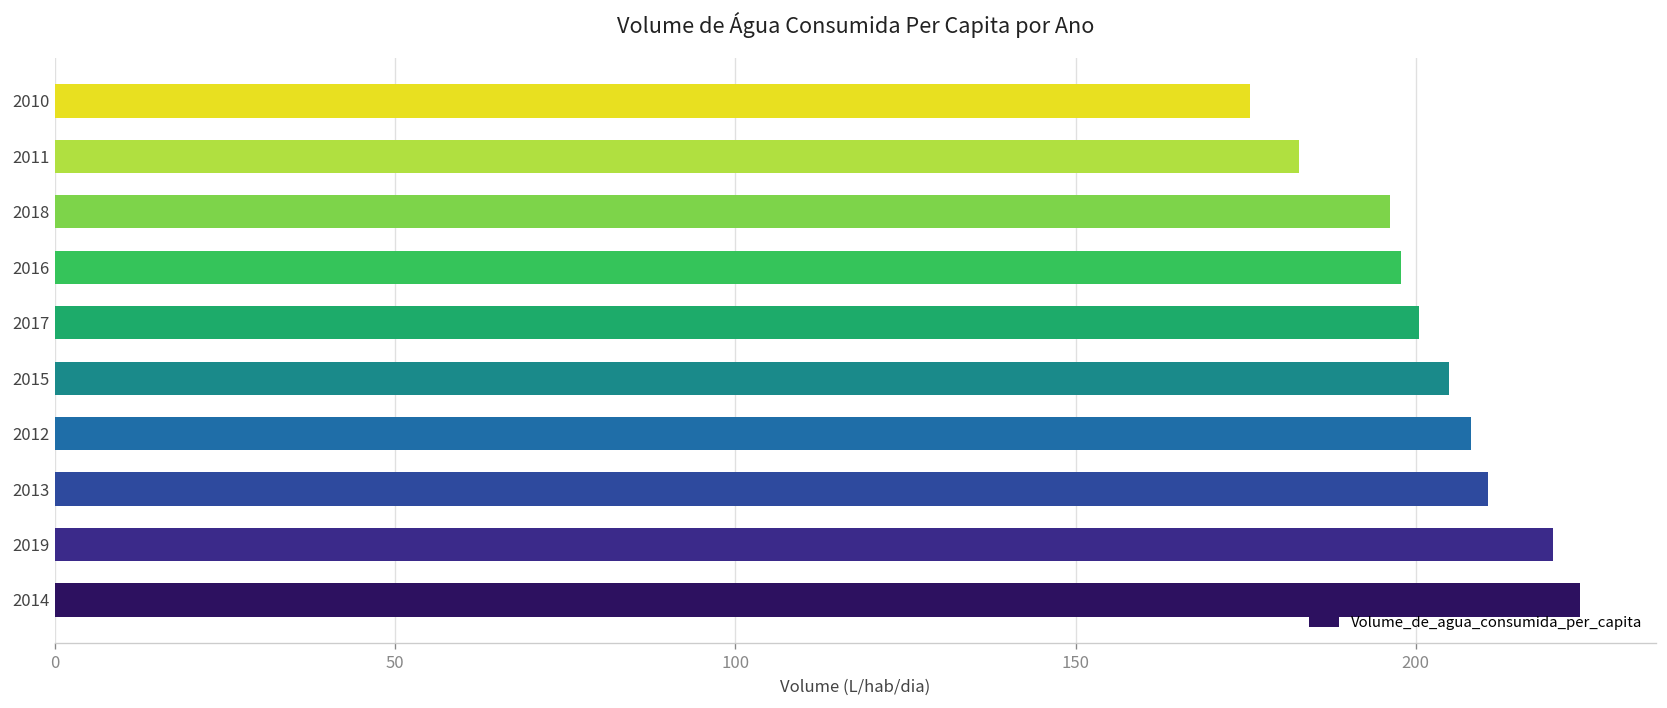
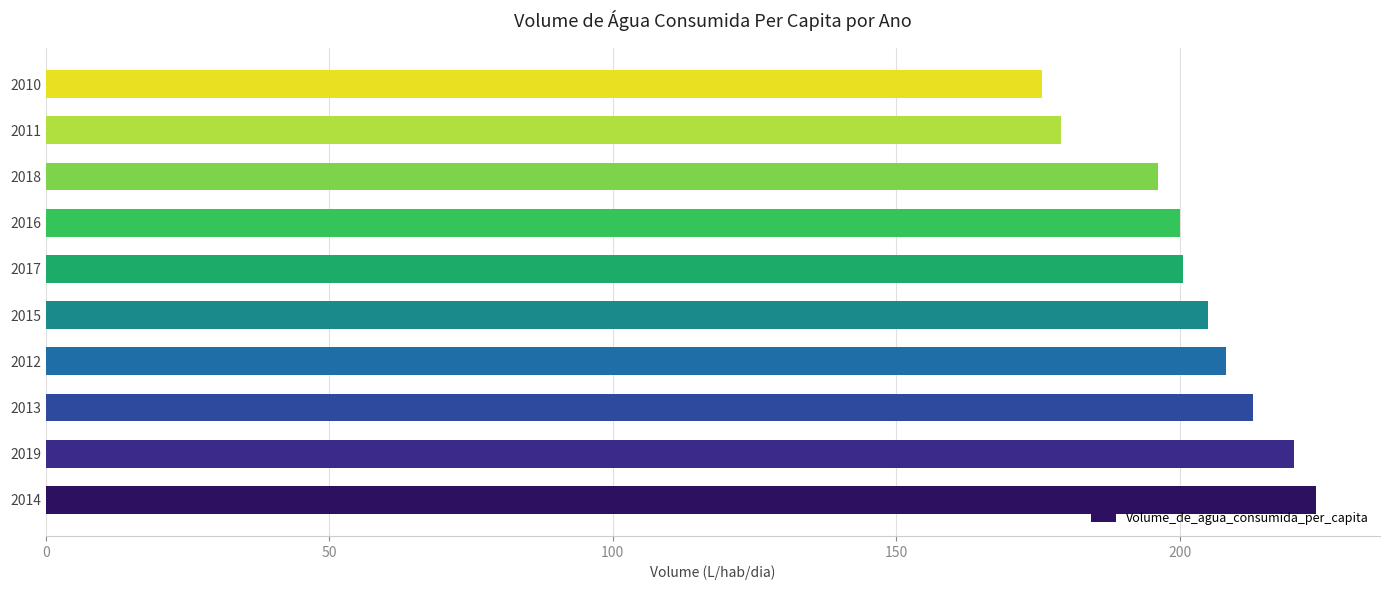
2011: 183 -> 179
2016: 198 -> 200
2013: 211 -> 213
